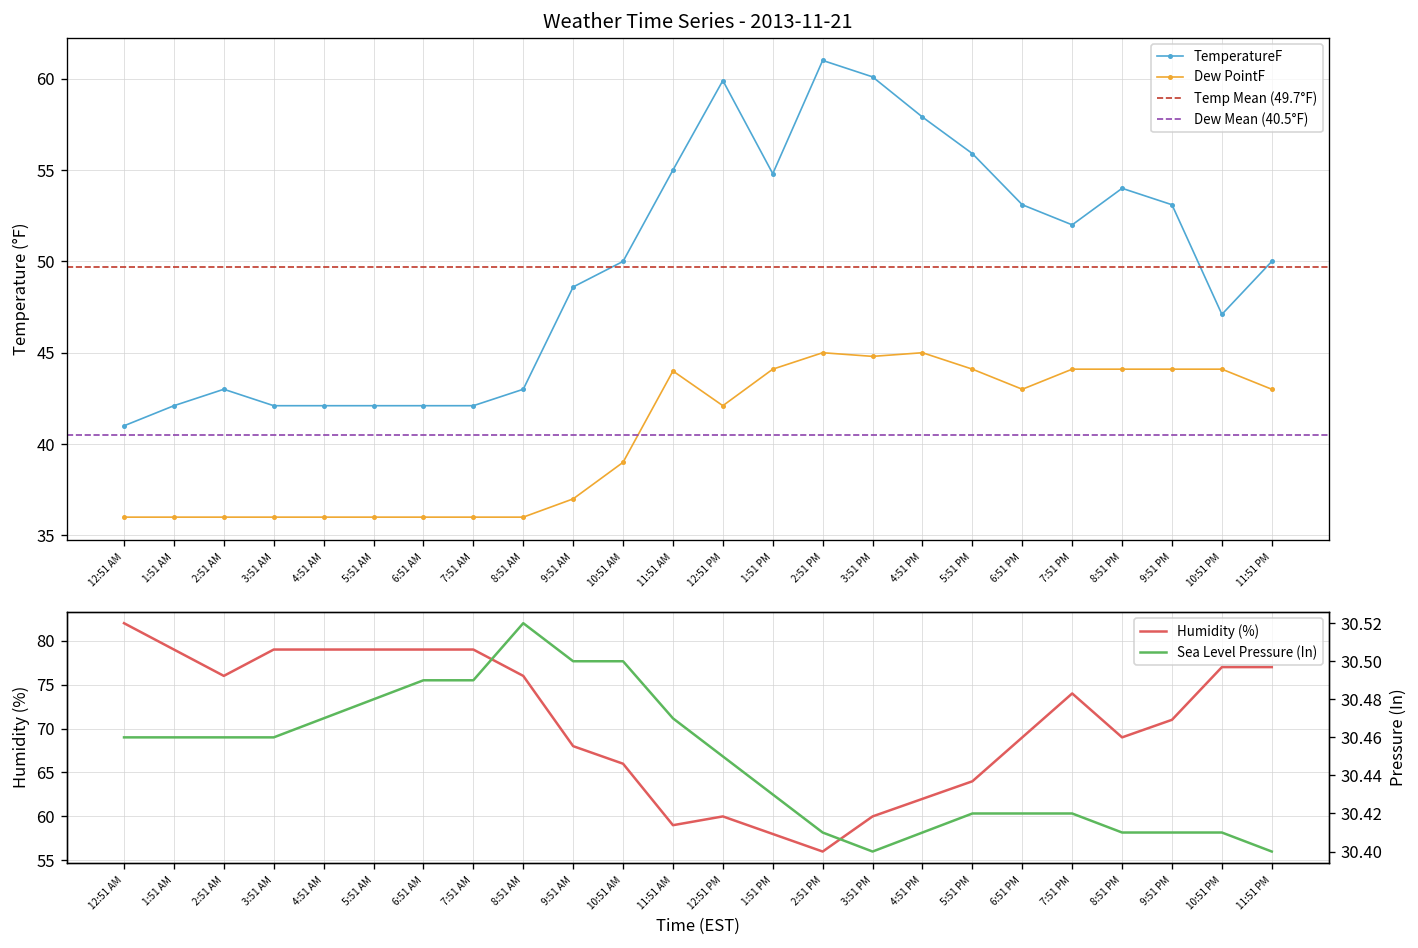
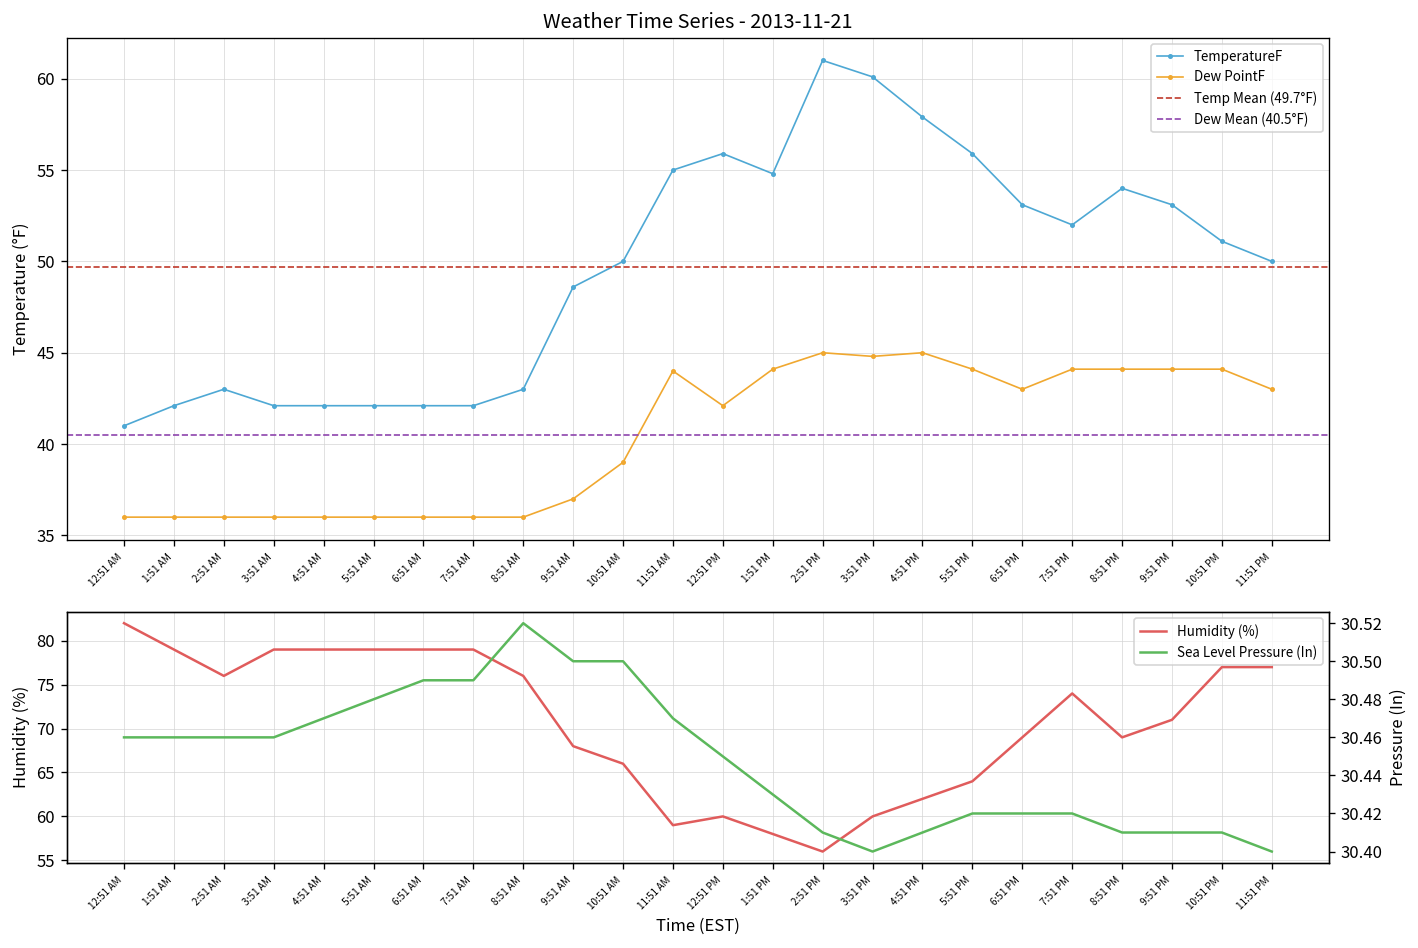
Weather Time Series - 2013-11-21, TemperatureF, 12:51 PM: 59.9 -> 55.9
Weather Time Series - 2013-11-21, TemperatureF, 10:51 PM: 47.1 -> 51.1
